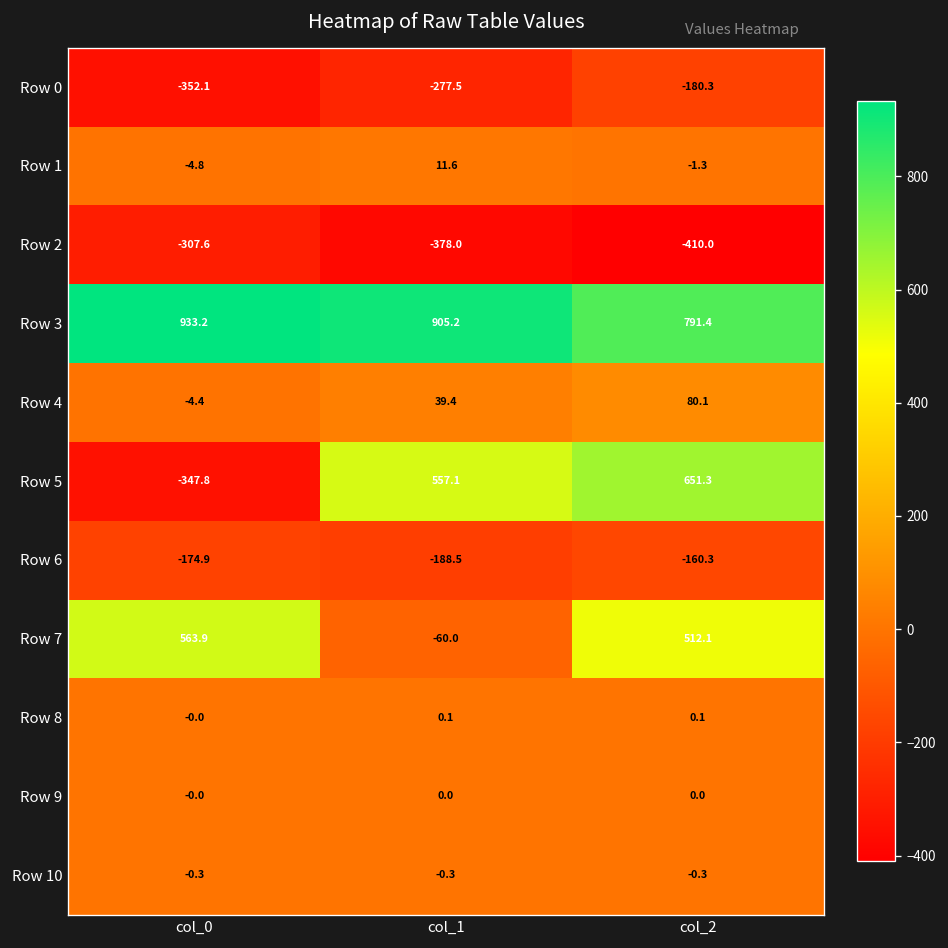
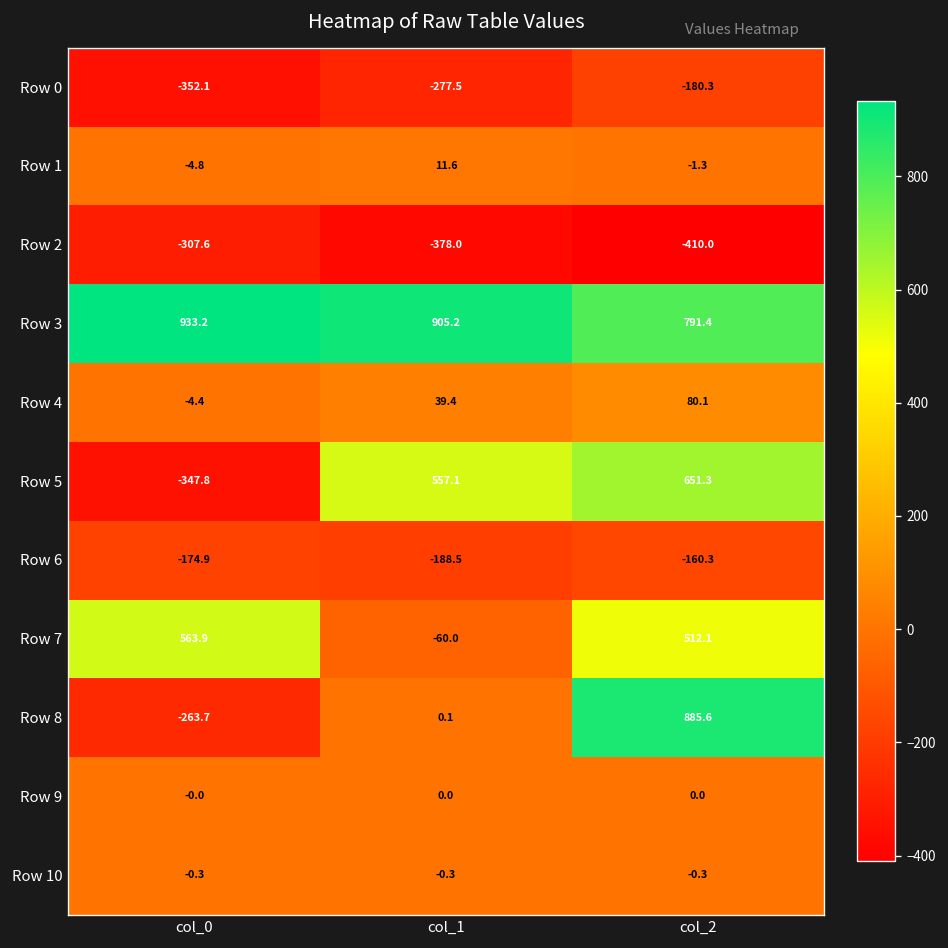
Row 8, col_0: -0.0 -> -263.7
Row 8, col_2: 0.1 -> 885.6
